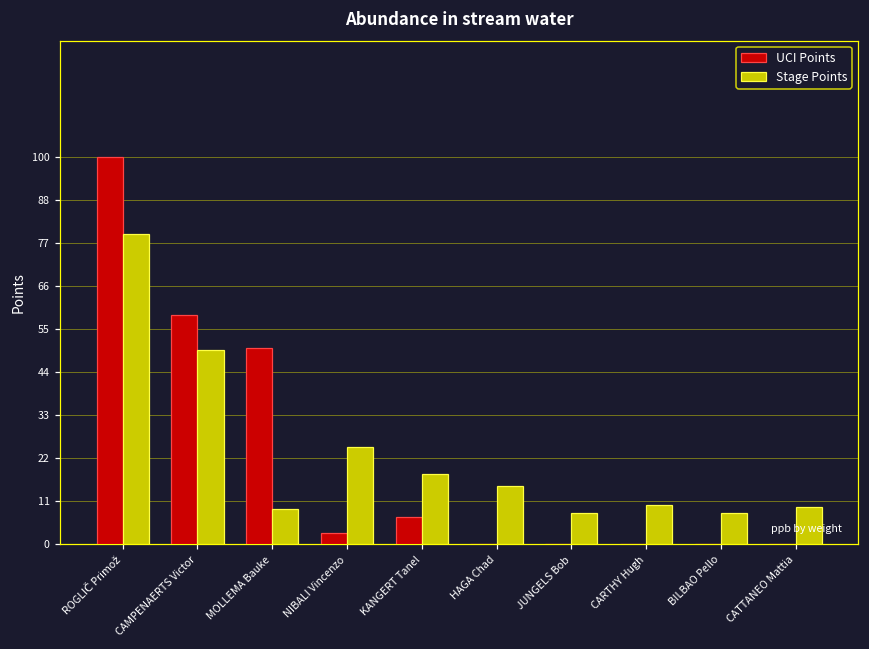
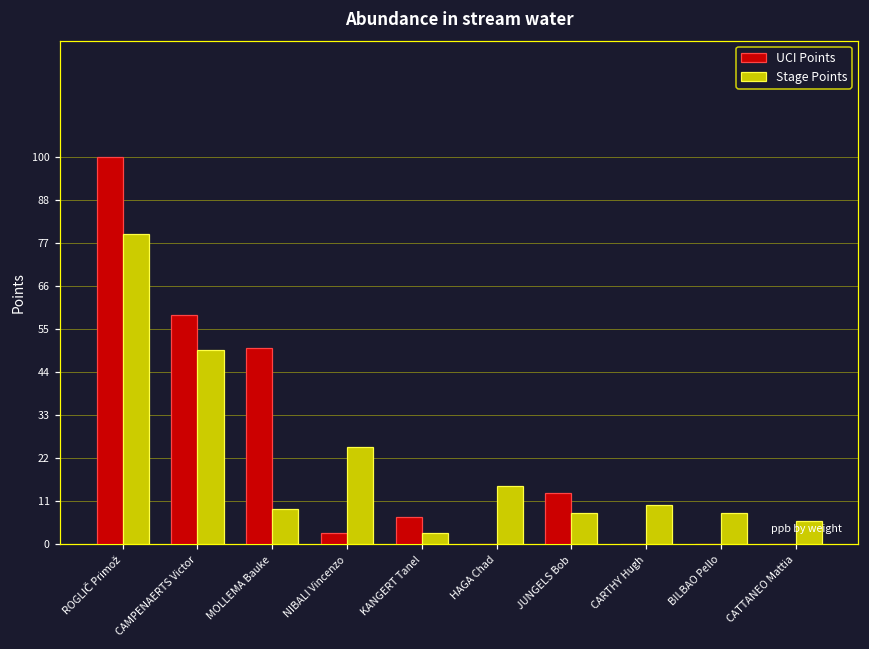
Stage Points, KANGERT Tanel: 18 -> 3
UCI Points, JUNGELS Bob: 0 -> 13
Stage Points, CATTANEO Mattia: 9 -> 6
